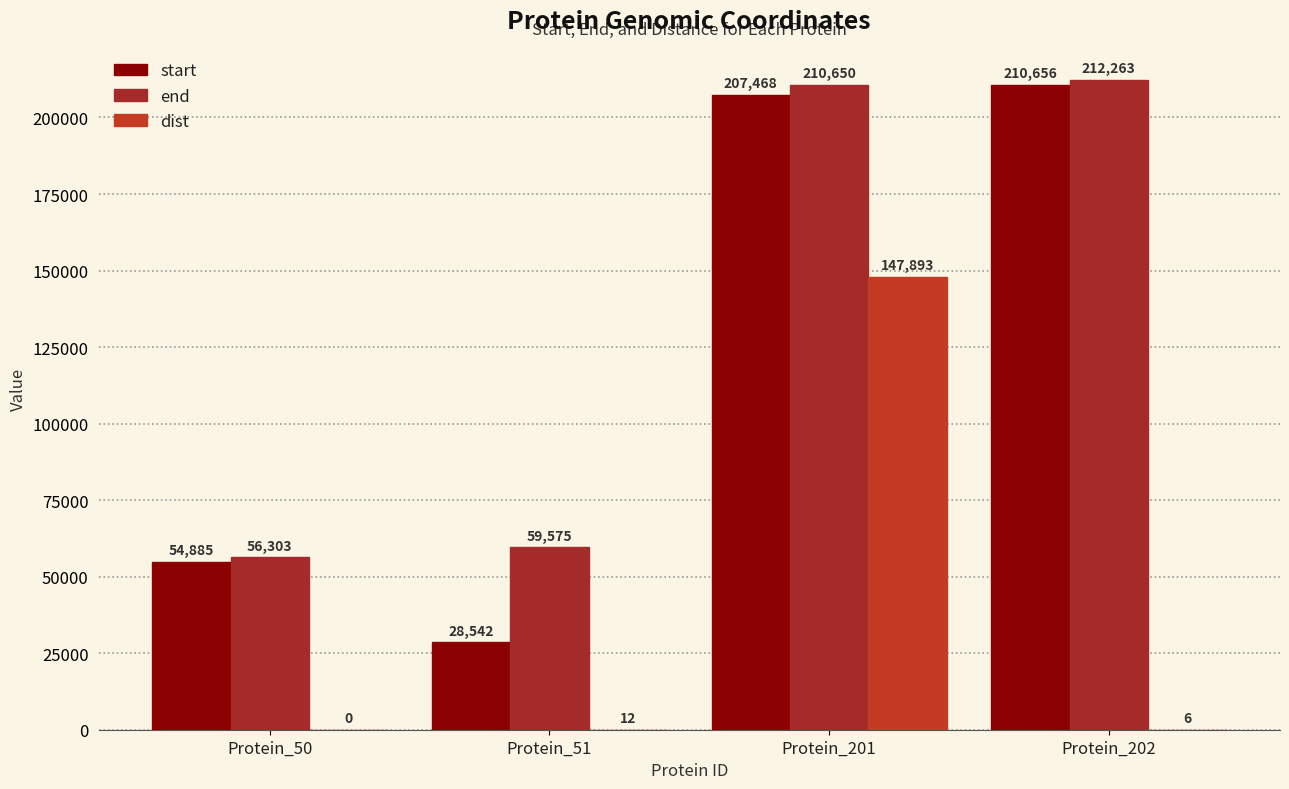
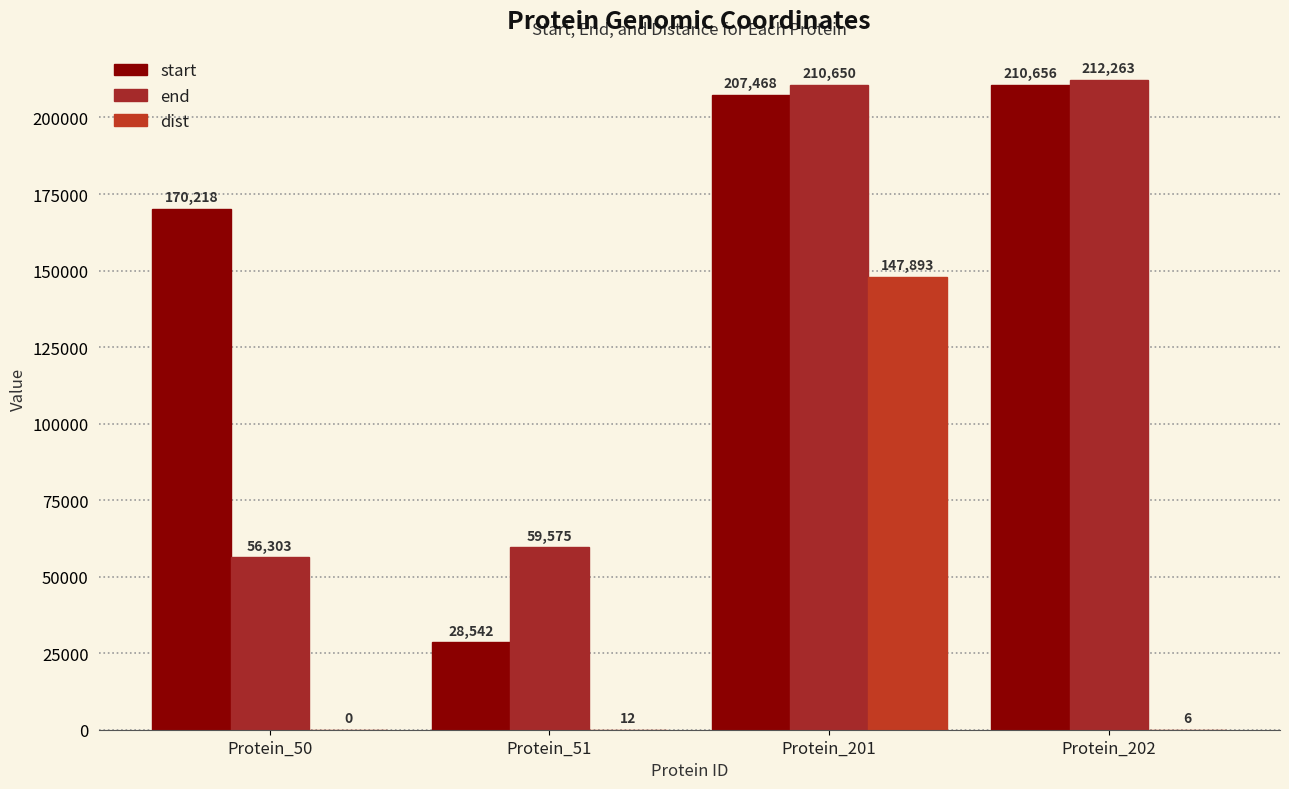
start, Protein_50: 54,885 -> 170,218
